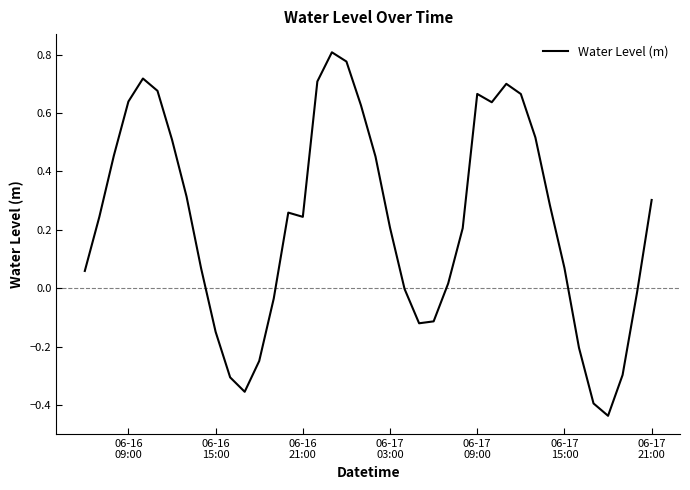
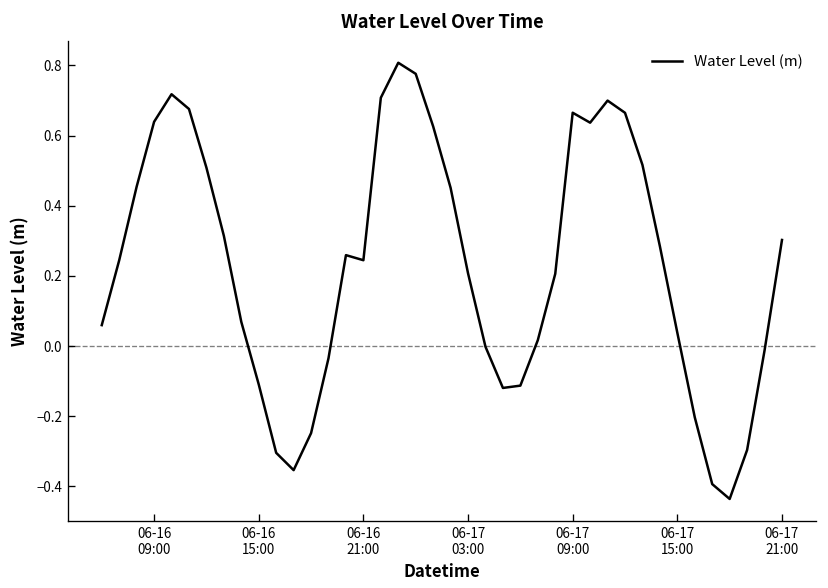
06-16 15:00: -0.15 -> -0.11
06-17 15:00: 0.07 -> 0.04
